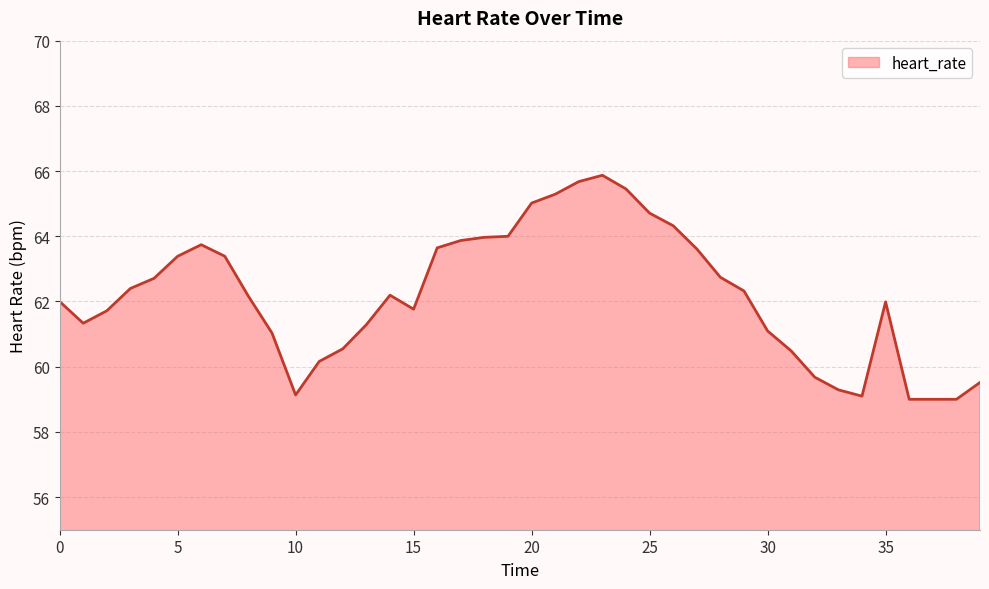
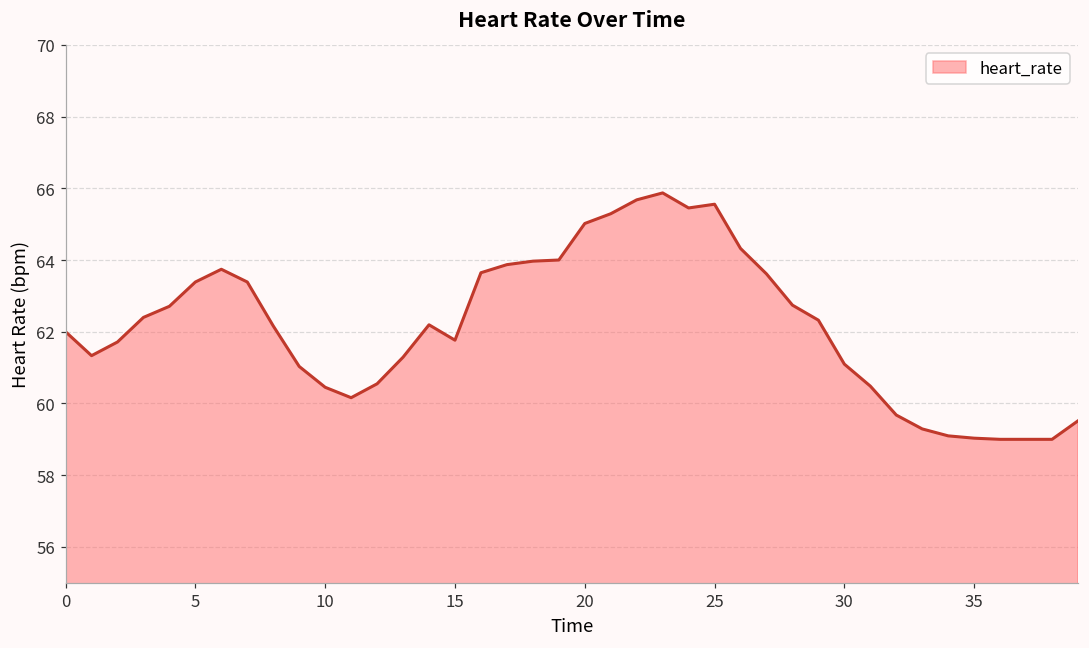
10: 59.1 -> 60.5
25: 64.7 -> 65.6
35: 62.0 -> 59.0
